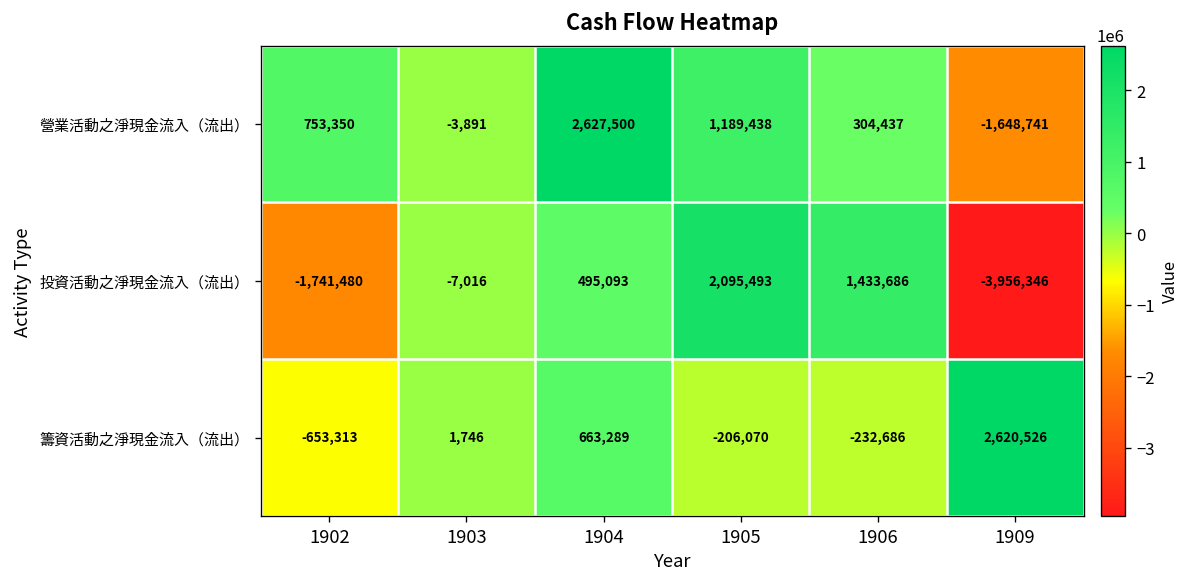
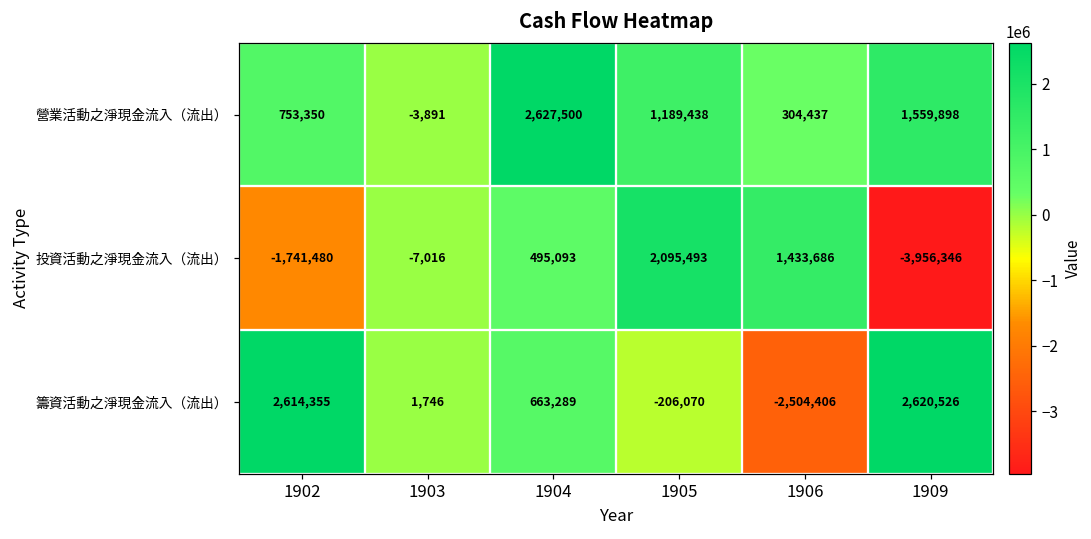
營業活動之淨現金流入（流出）, 1909: -1,648,741 -> 1,559,898
籌資活動之淨現金流入（流出）, 1902: -653,313 -> 2,614,355
籌資活動之淨現金流入（流出）, 1906: -232,686 -> -2,504,406
